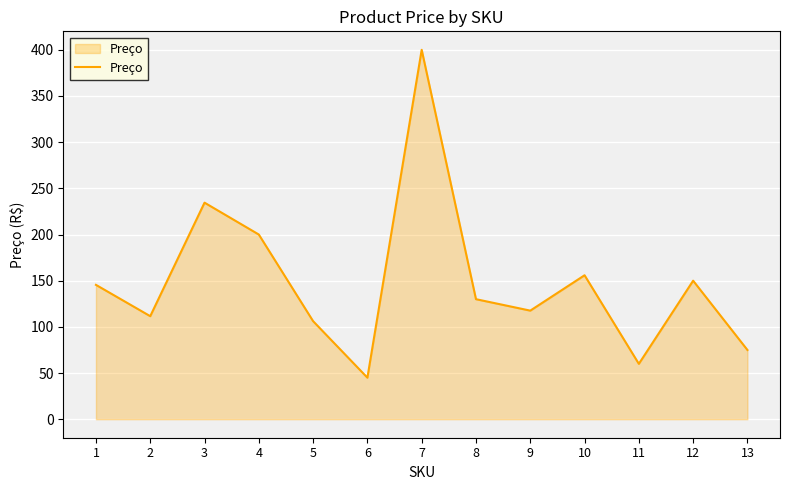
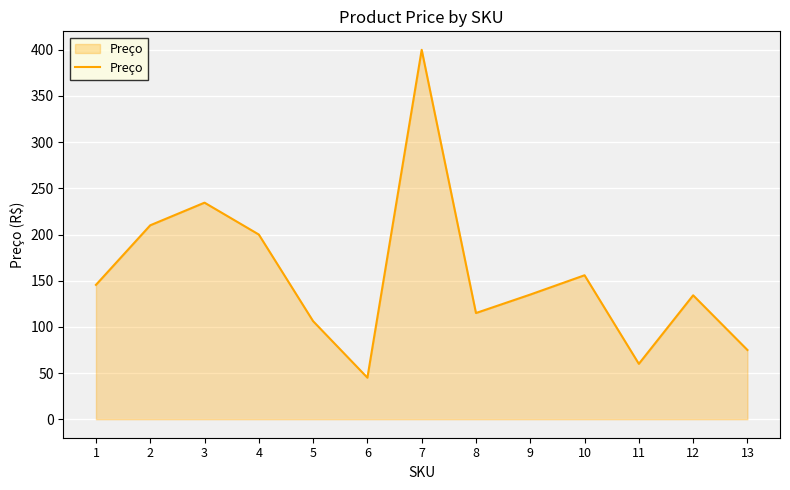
2: 110 -> 210
8: 130 -> 120
9: 120 -> 140
12: 150 -> 130
